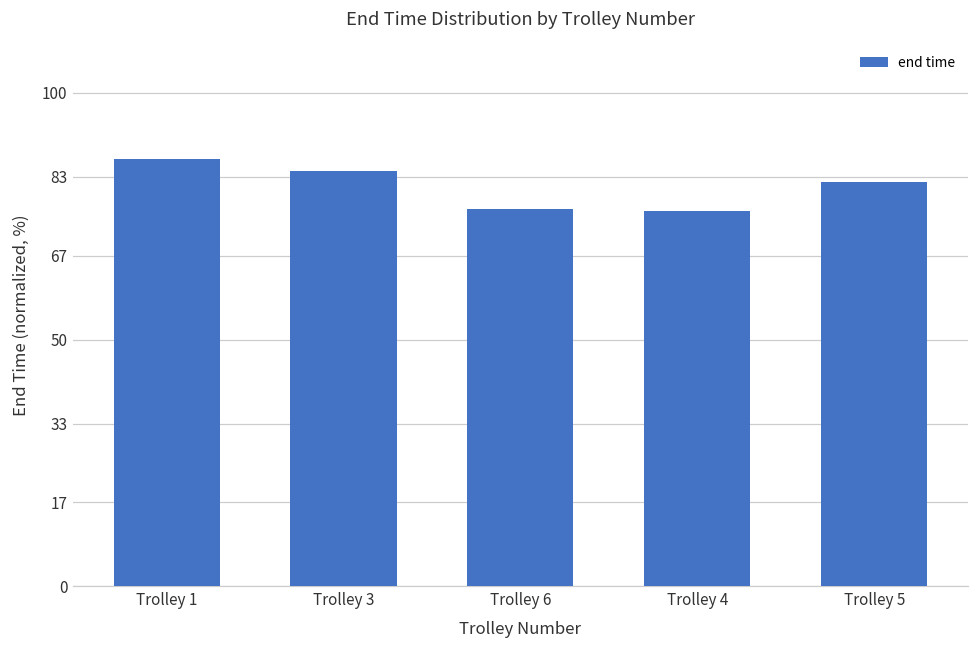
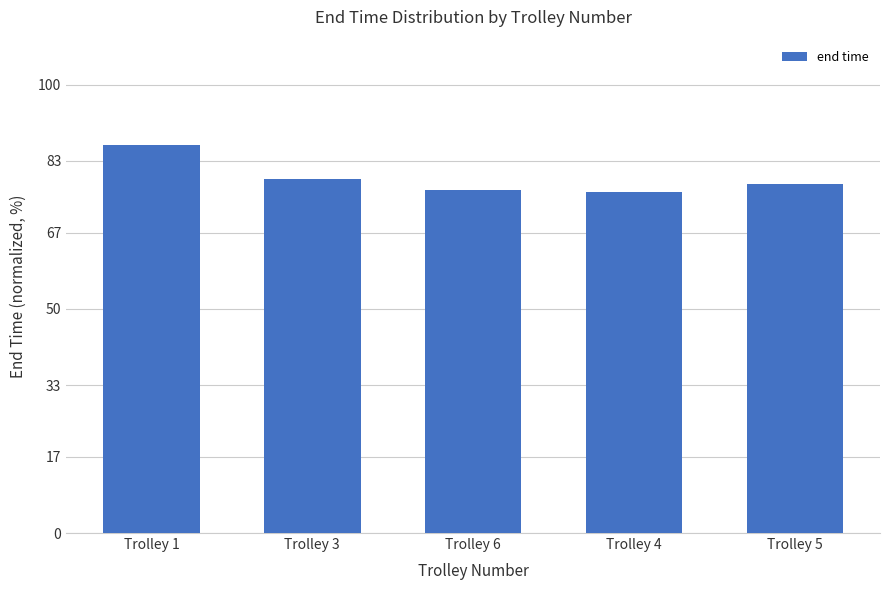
Trolley 3: 84 -> 79
Trolley 5: 82 -> 78
